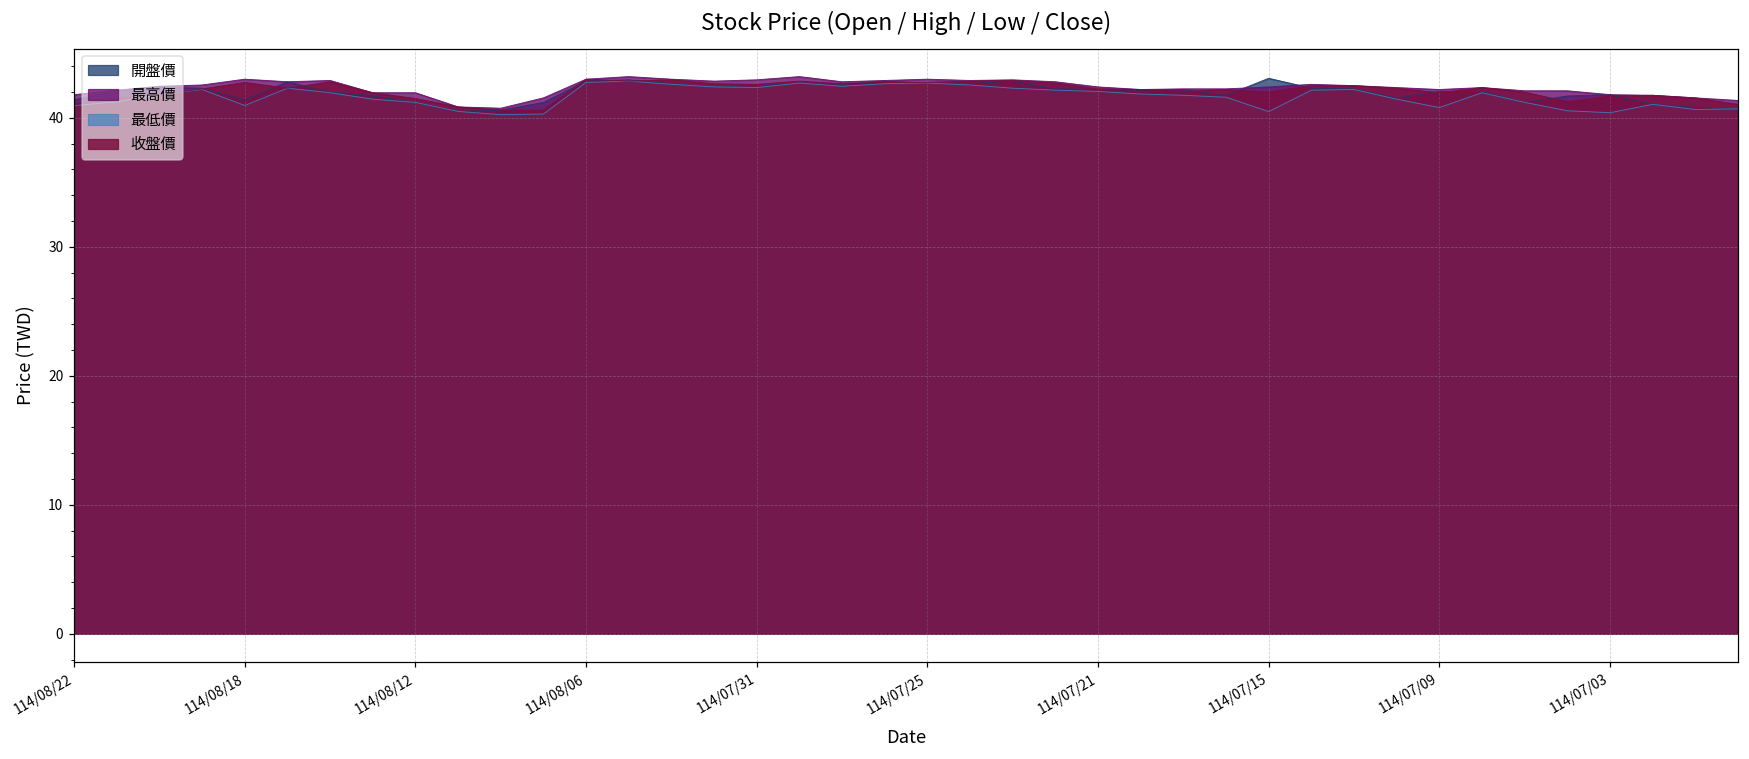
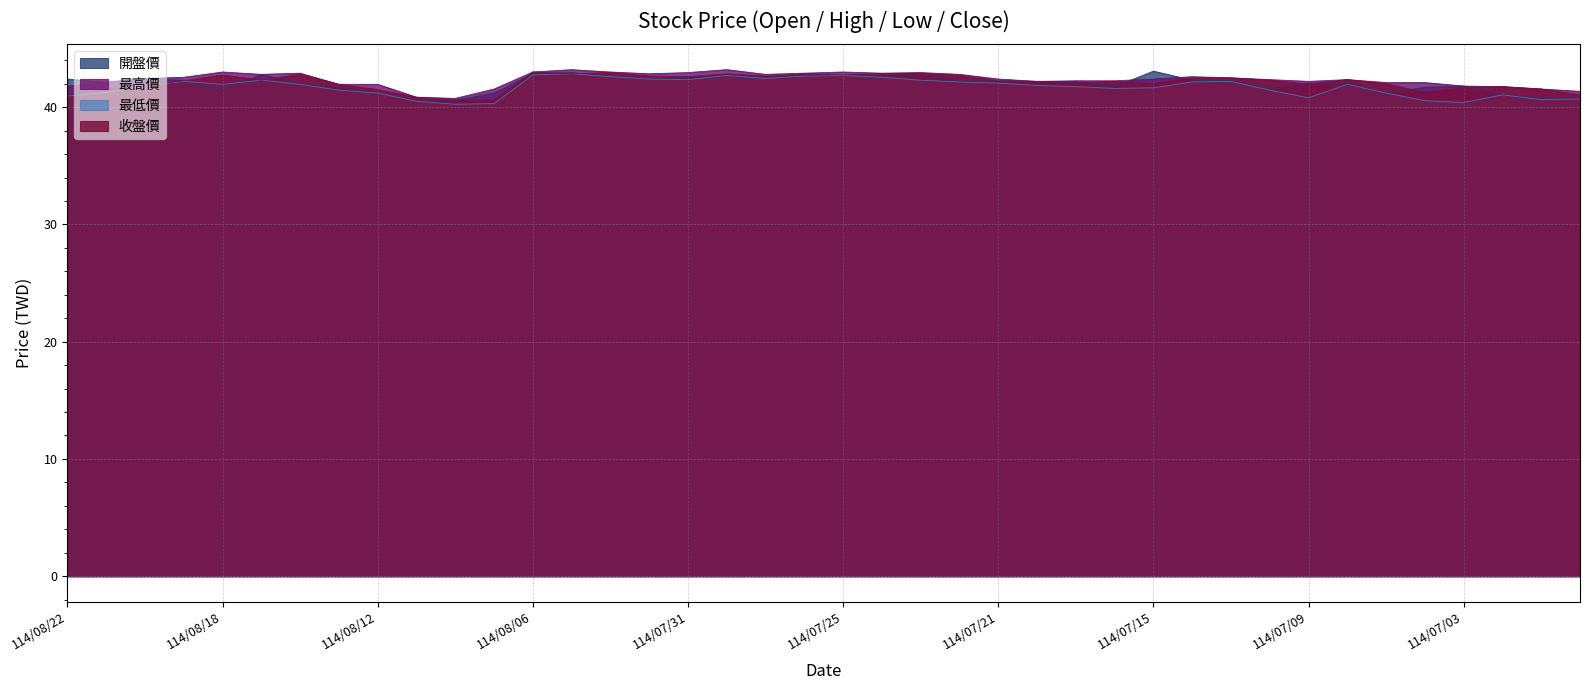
開盤價, 114/08/22: 41.4 -> 42.4
最低價, 114/08/18: 41.0 -> 42.0
最低價, 114/07/15: 40.5 -> 41.7
